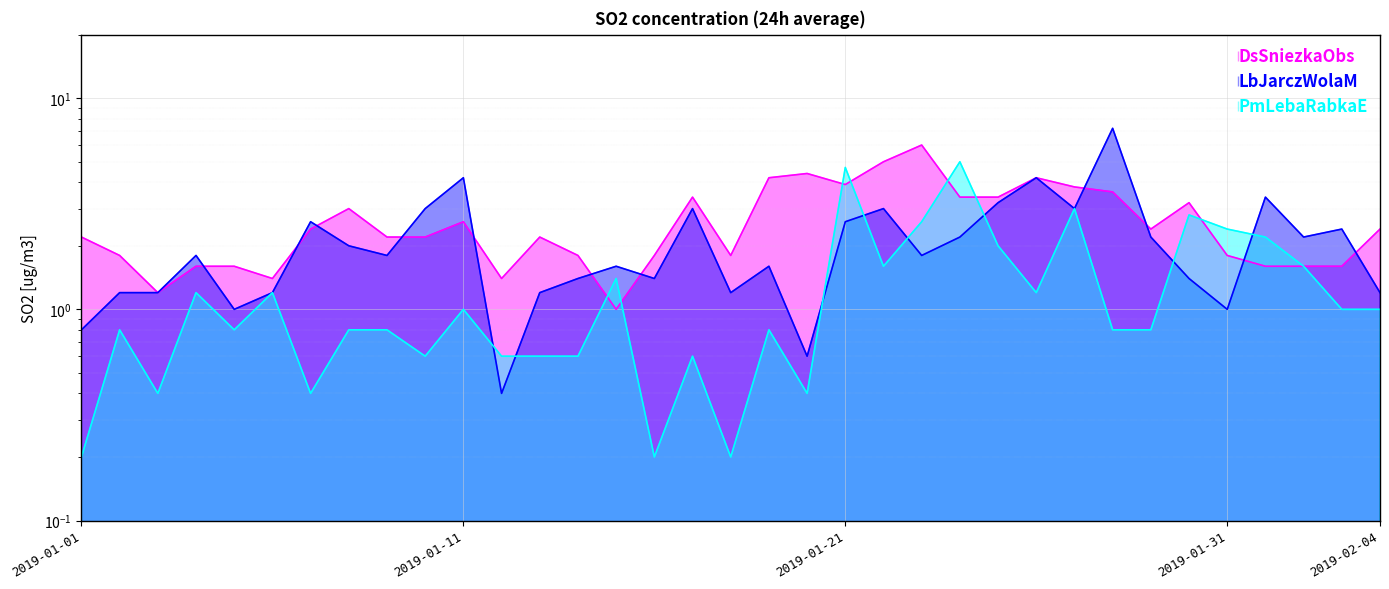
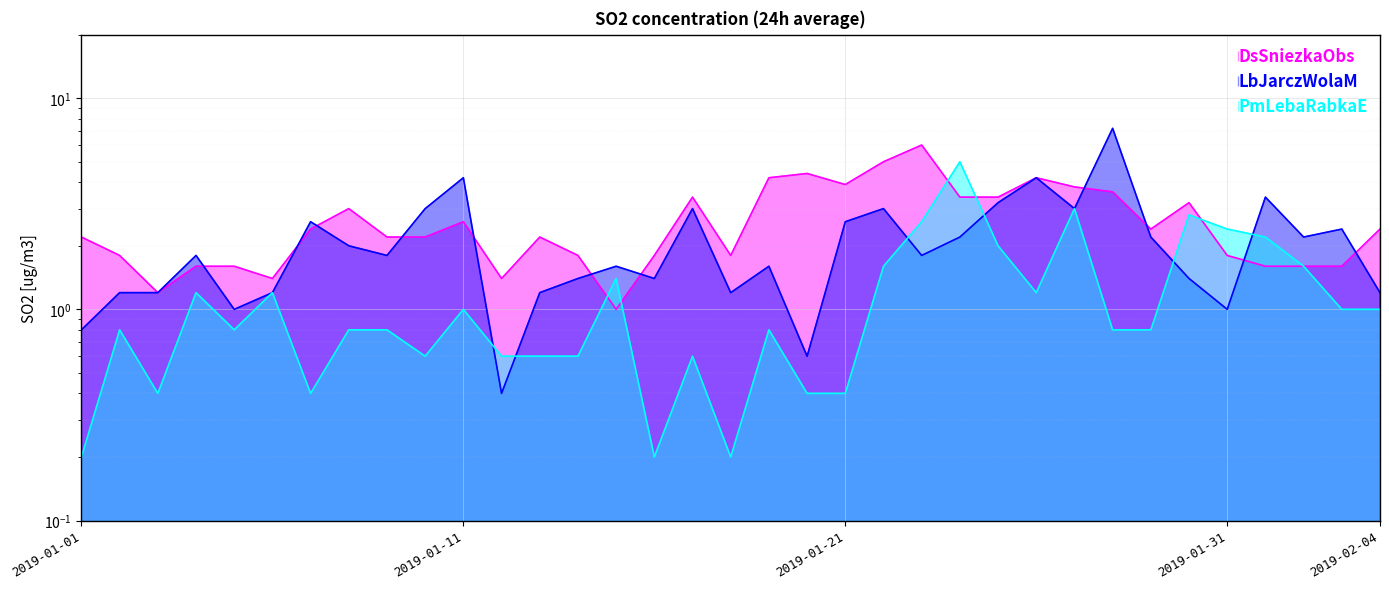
PmLebaRabkaE, 2019-01-21: 4.7 -> 0.4
